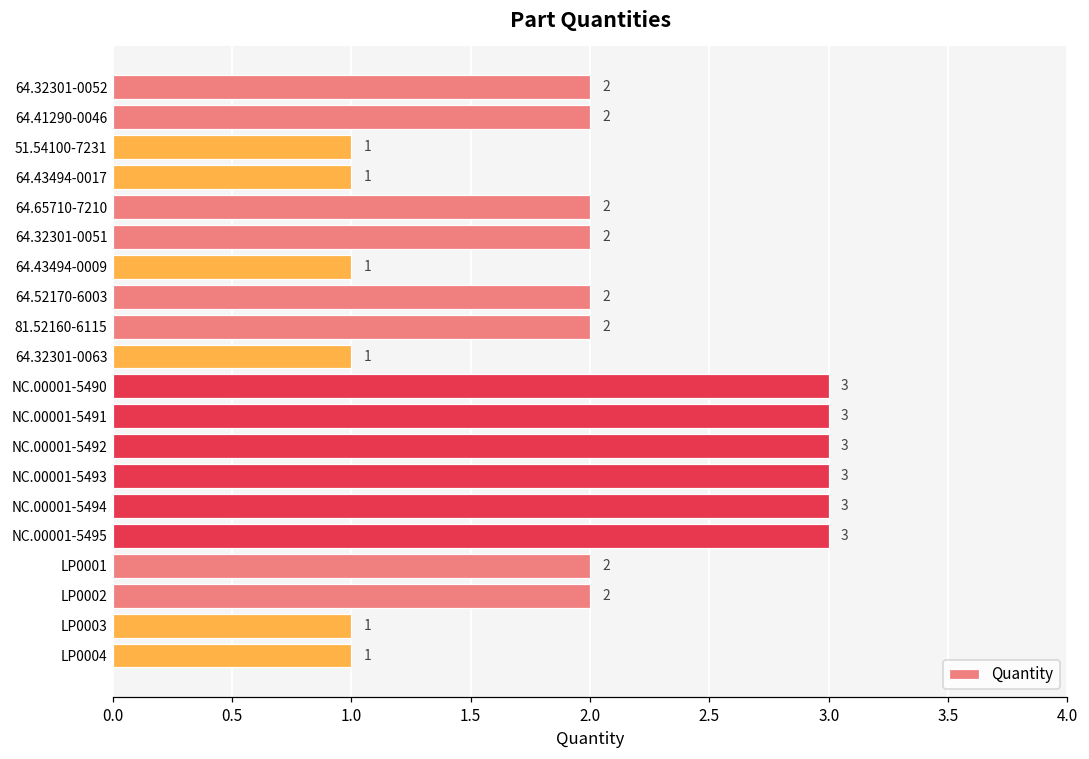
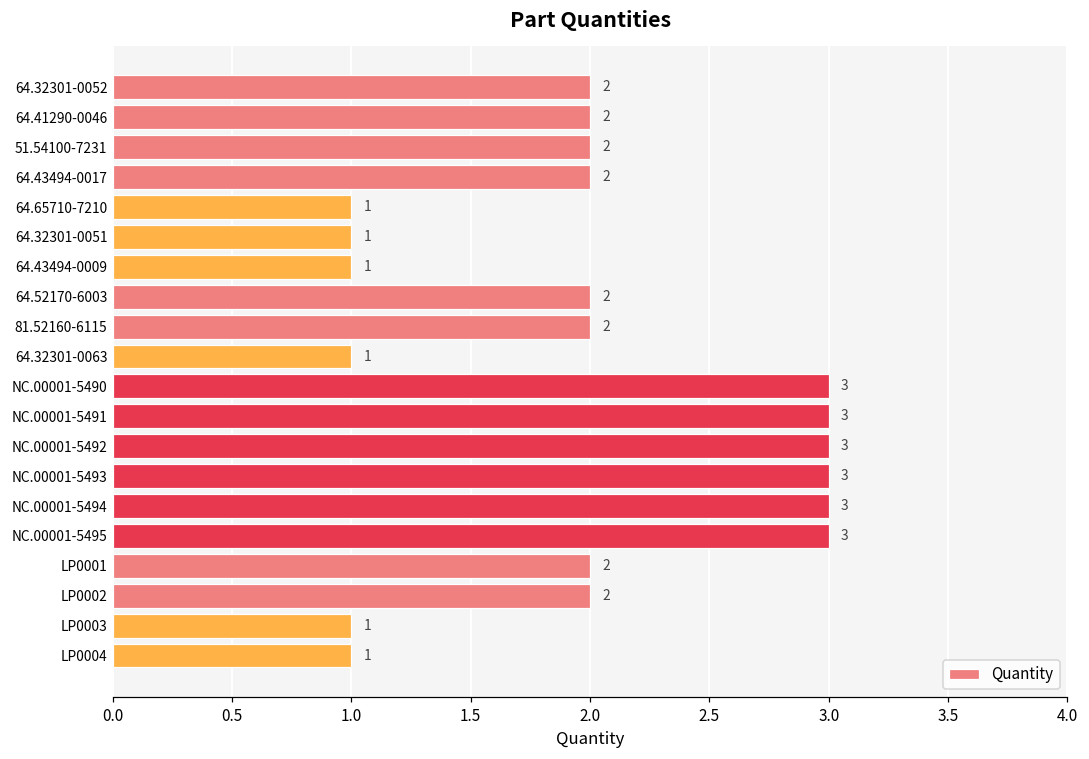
51.54100-7231: 1 -> 2
64.43494-0017: 1 -> 2
64.65710-7210: 2 -> 1
64.32301-0051: 2 -> 1
